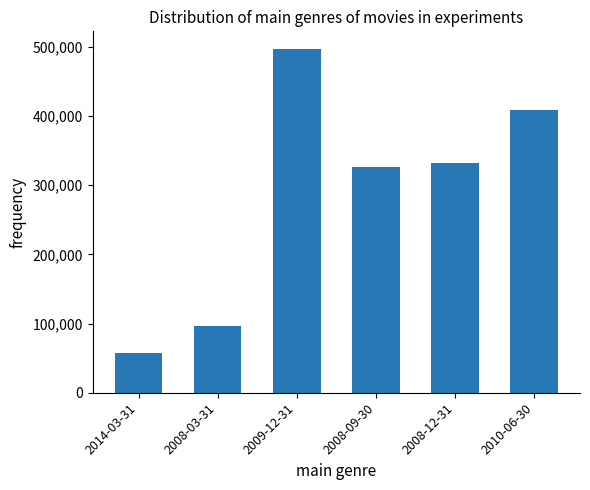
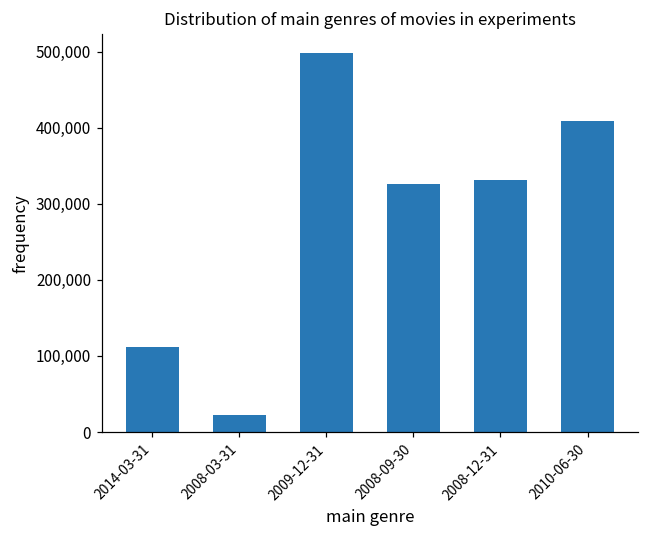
2014-03-31: 60,000 -> 110,000
2008-03-31: 100,000 -> 20,000
